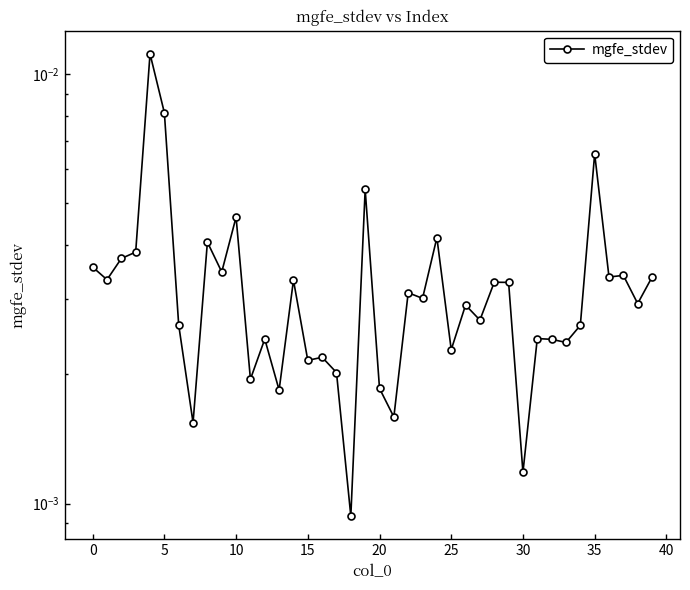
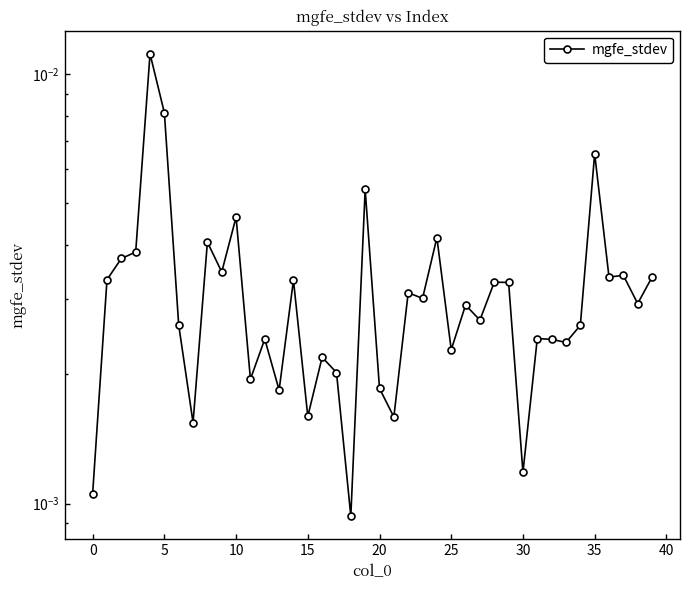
0: 0.0036 -> 0.00106
15: 0.0022 -> 0.00160
